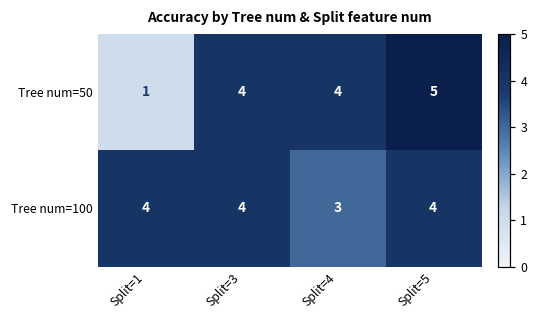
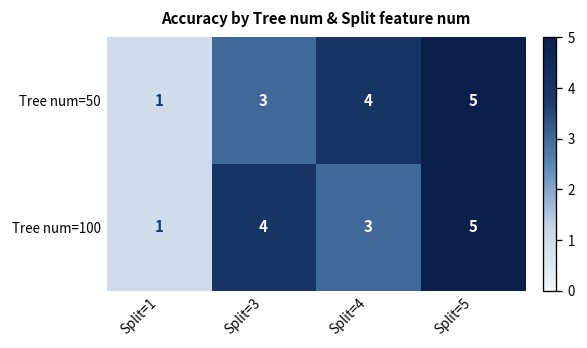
Tree num=50, Split=3: 4 -> 3
Tree num=100, Split=1: 4 -> 1
Tree num=100, Split=5: 4 -> 5
